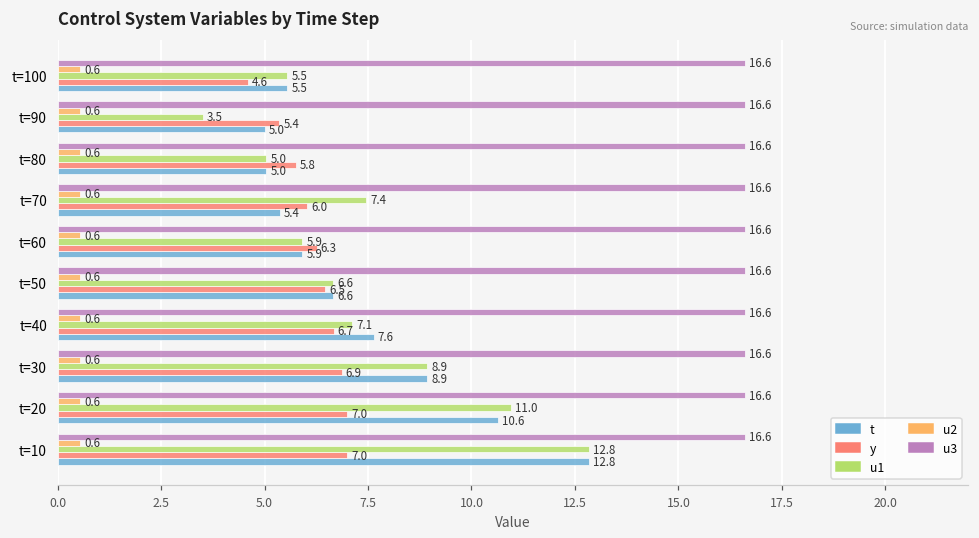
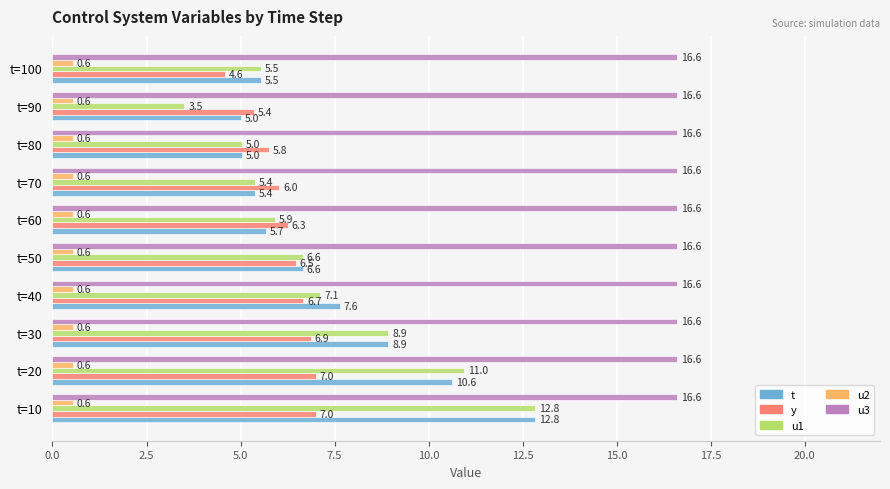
u1, t=70: 7.4 -> 5.4
t, t=60: 5.9 -> 5.7
